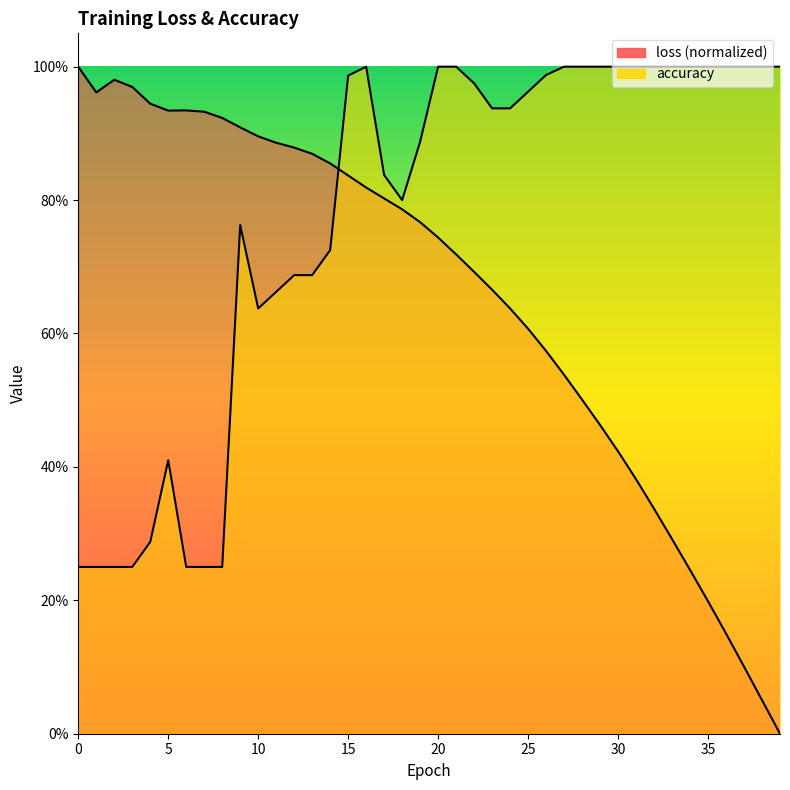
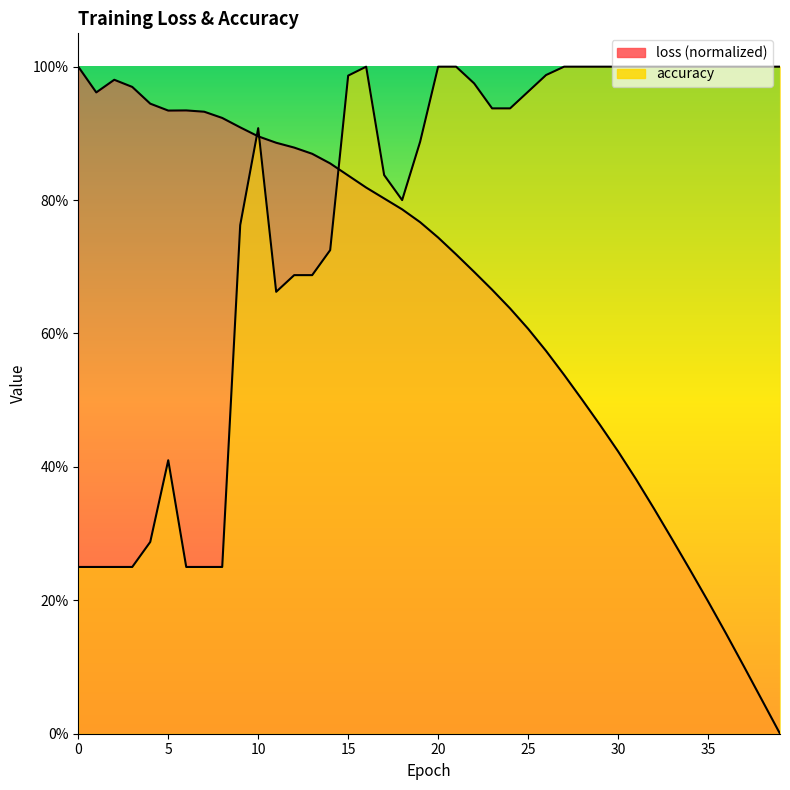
accuracy, 10: 64% -> 91%
